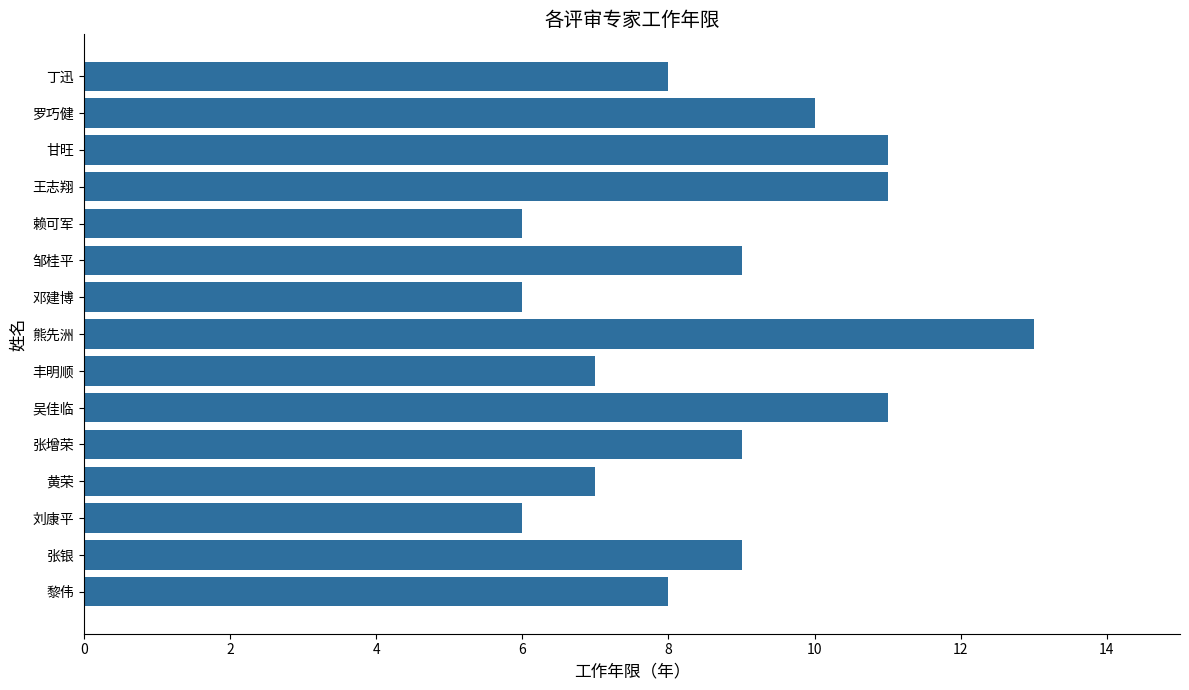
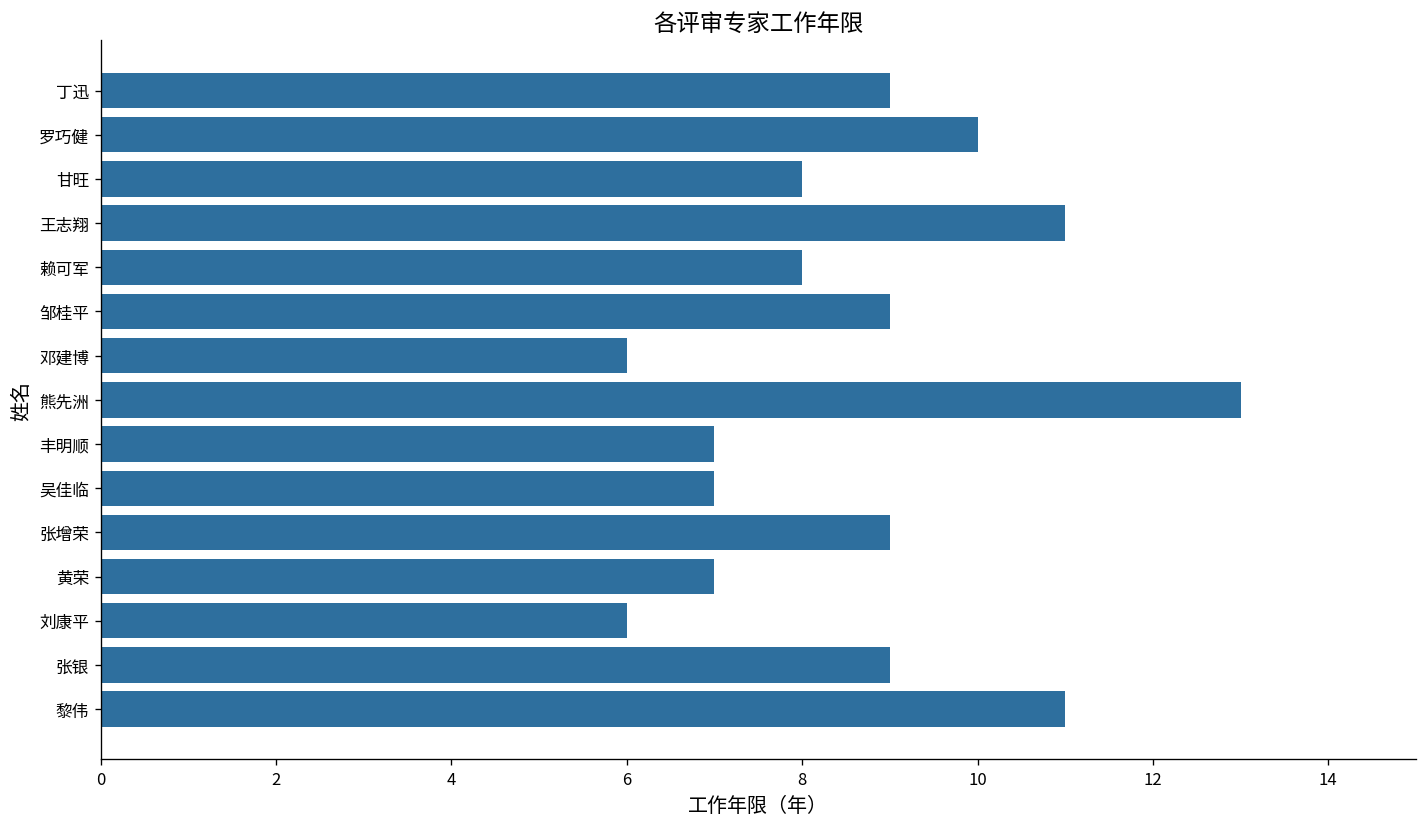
丁迅: 8 -> 9
甘旺: 11 -> 8
赖可军: 6 -> 8
吴佳临: 11 -> 7
黎伟: 8 -> 11
